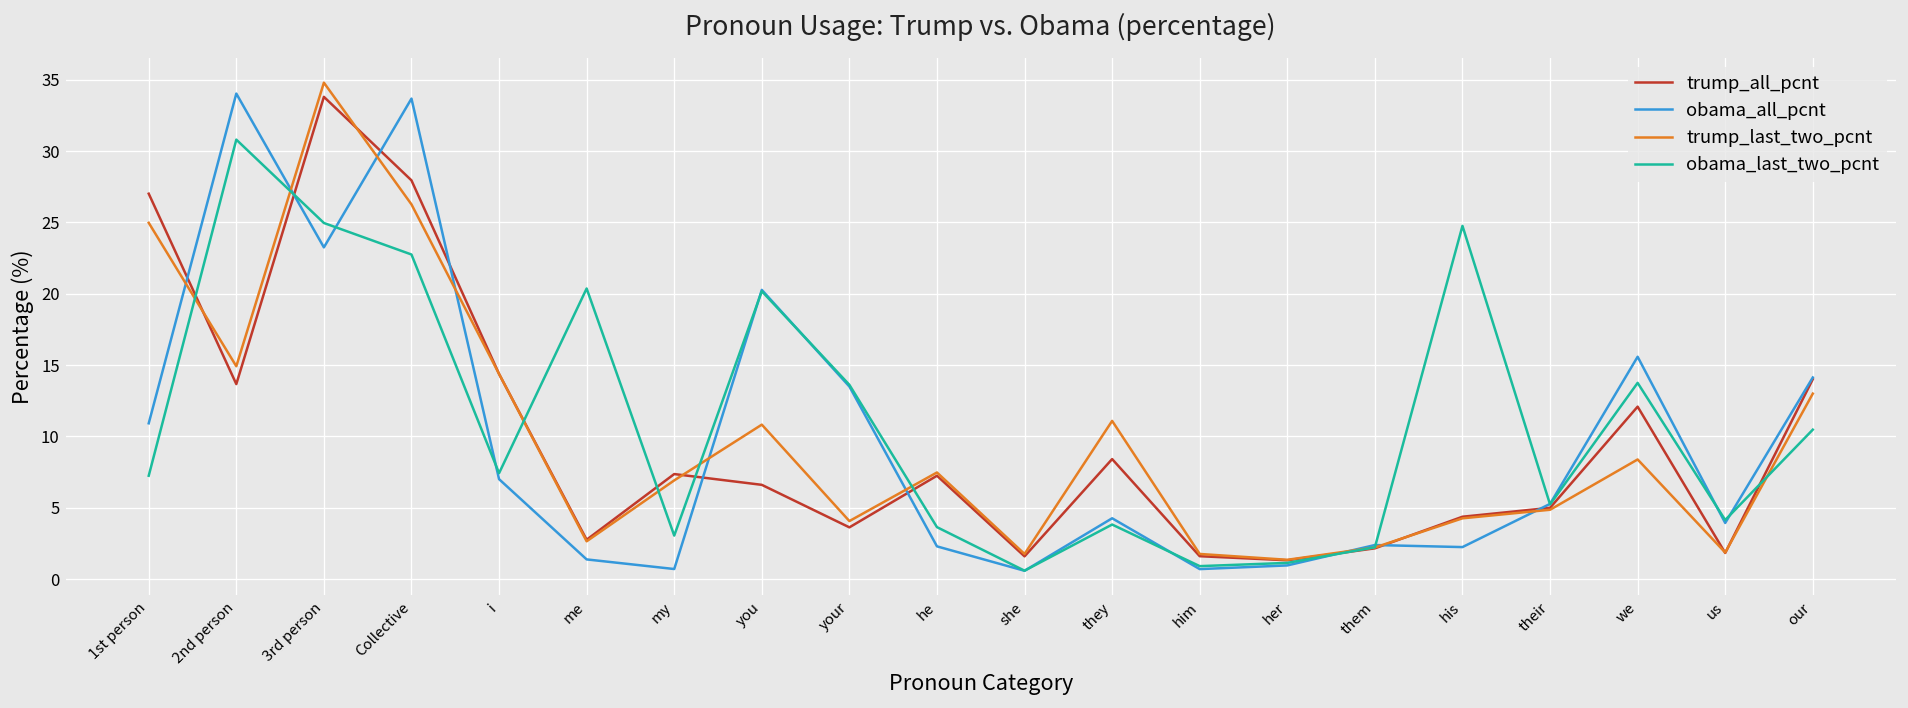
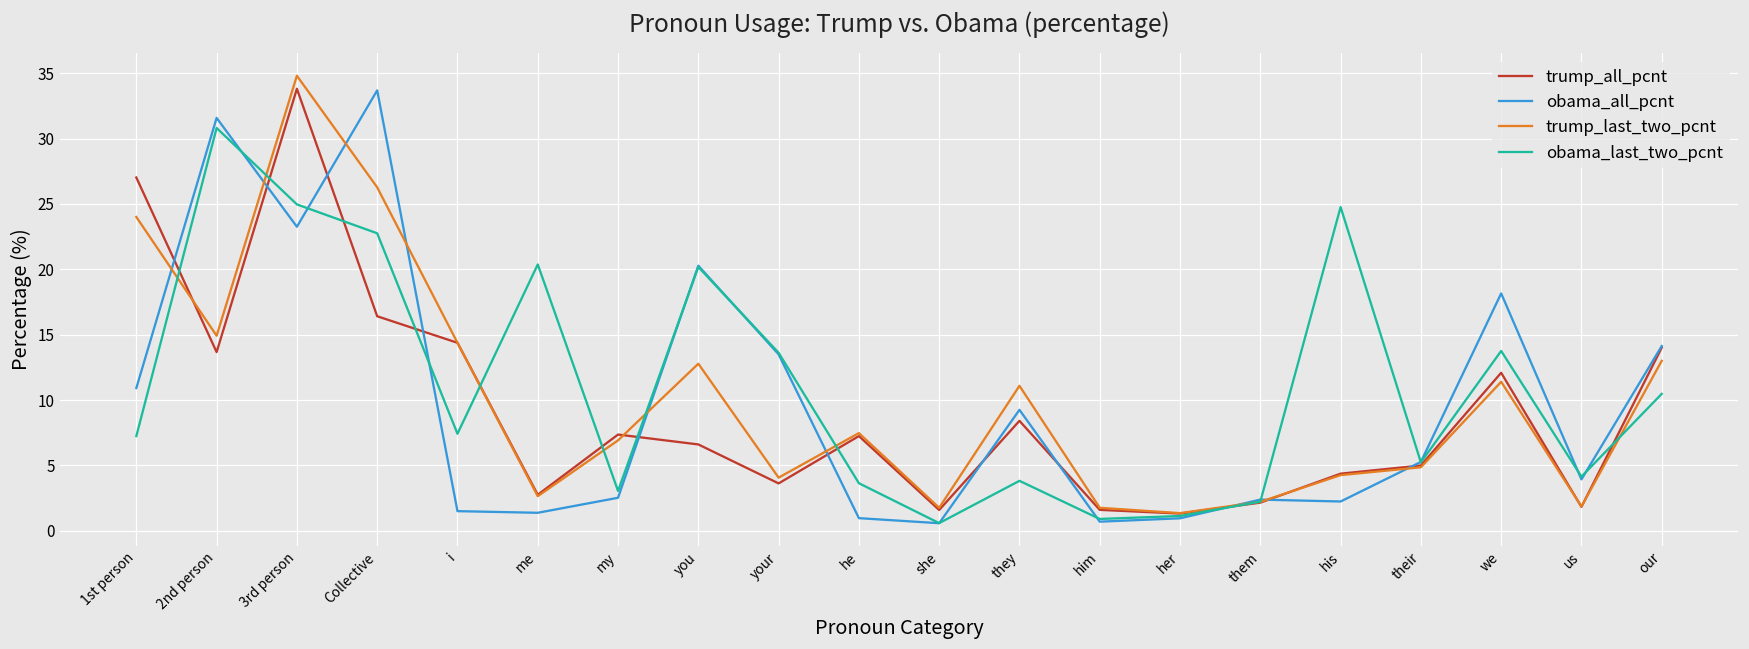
trump_last_two_pcnt, 1st person: 25.0 -> 24.0
obama_all_pcnt, 2nd person: 34.0 -> 31.6
trump_all_pcnt, Collective: 28.0 -> 16.4
obama_all_pcnt, i: 7.0 -> 1.5
obama_all_pcnt, my: 0.7 -> 2.5
trump_last_two_pcnt, you: 10.8 -> 12.8
obama_all_pcnt, he: 2.3 -> 1.0
obama_all_pcnt, they: 4.3 -> 9.3
obama_all_pcnt, we: 15.6 -> 18.2
trump_last_two_pcnt, we: 8.4 -> 11.4
